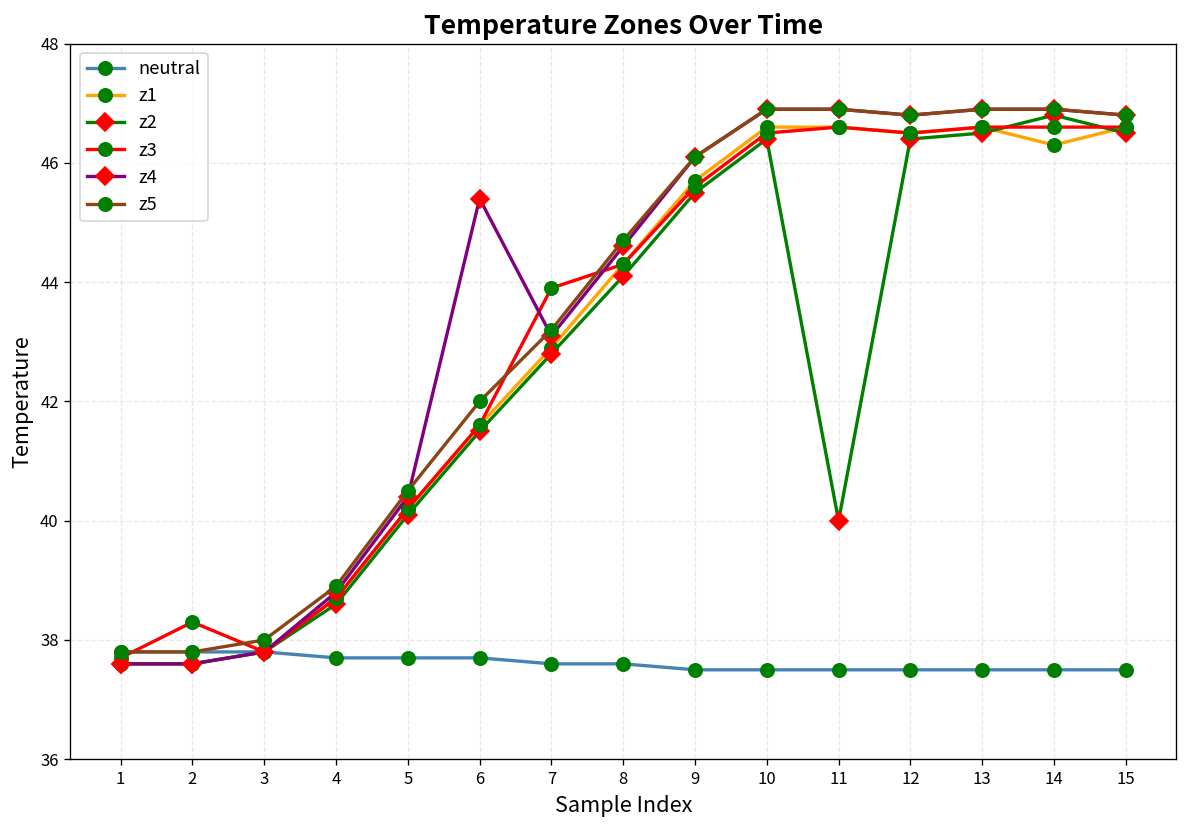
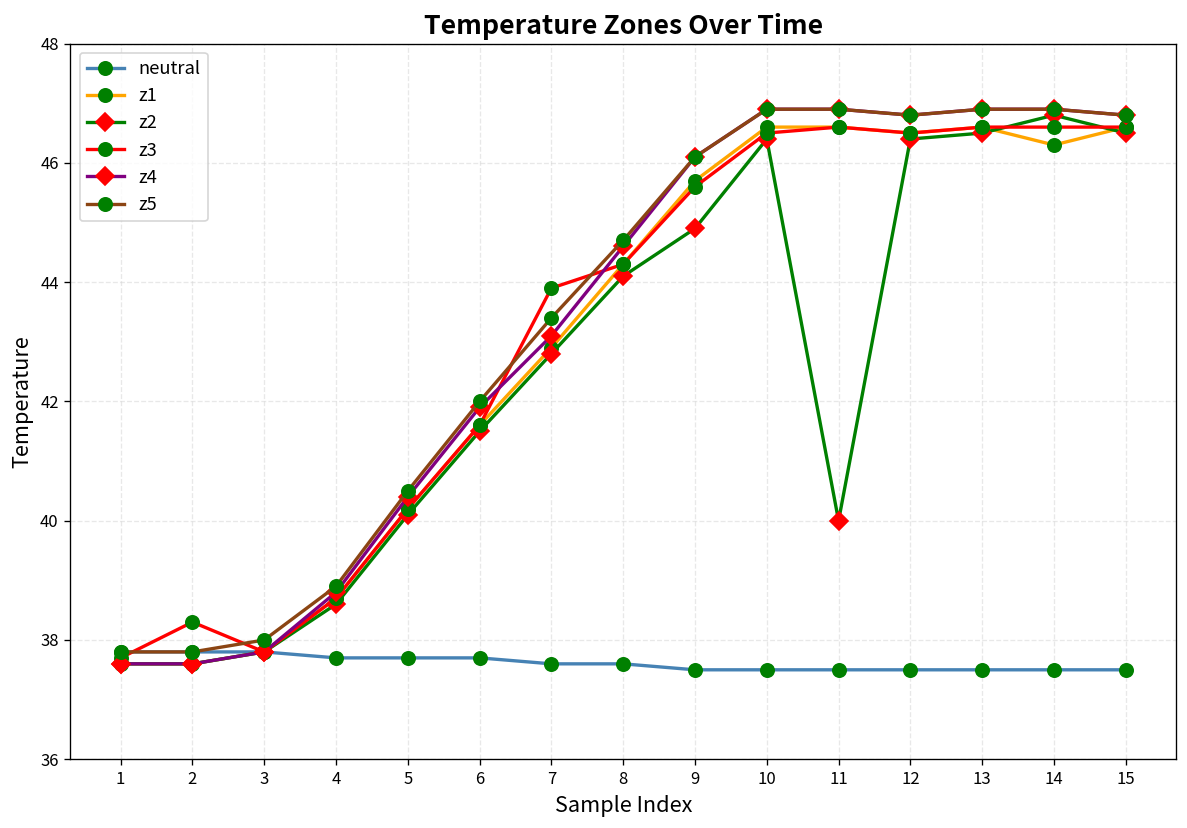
z4, 6: 45.4 -> 41.9
z5, 7: 43.2 -> 43.4
z2, 9: 45.5 -> 44.9
